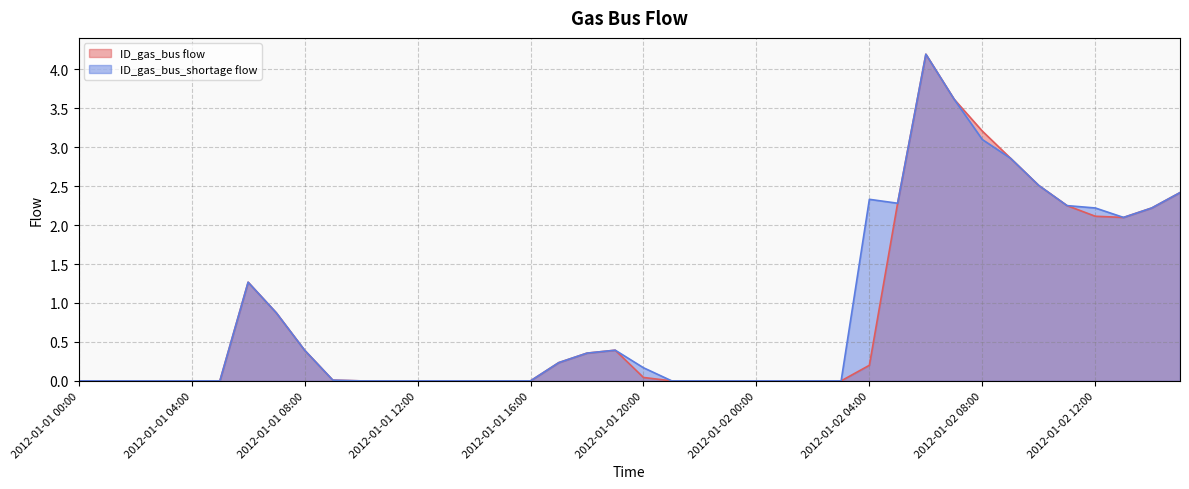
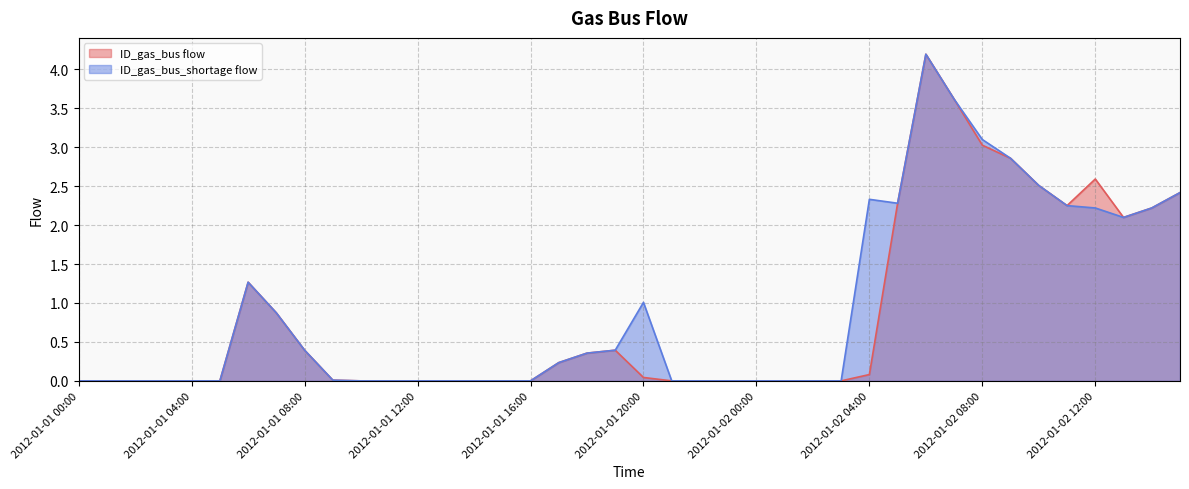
ID_gas_bus_shortage flow, 2012-01-01 20:00: 0.2 -> 1.0
ID_gas_bus flow, 2012-01-02 04:00: 0.2 -> 0.1
ID_gas_bus flow, 2012-01-02 08:00: 3.2 -> 3.0
ID_gas_bus flow, 2012-01-02 12:00: 2.1 -> 2.6
